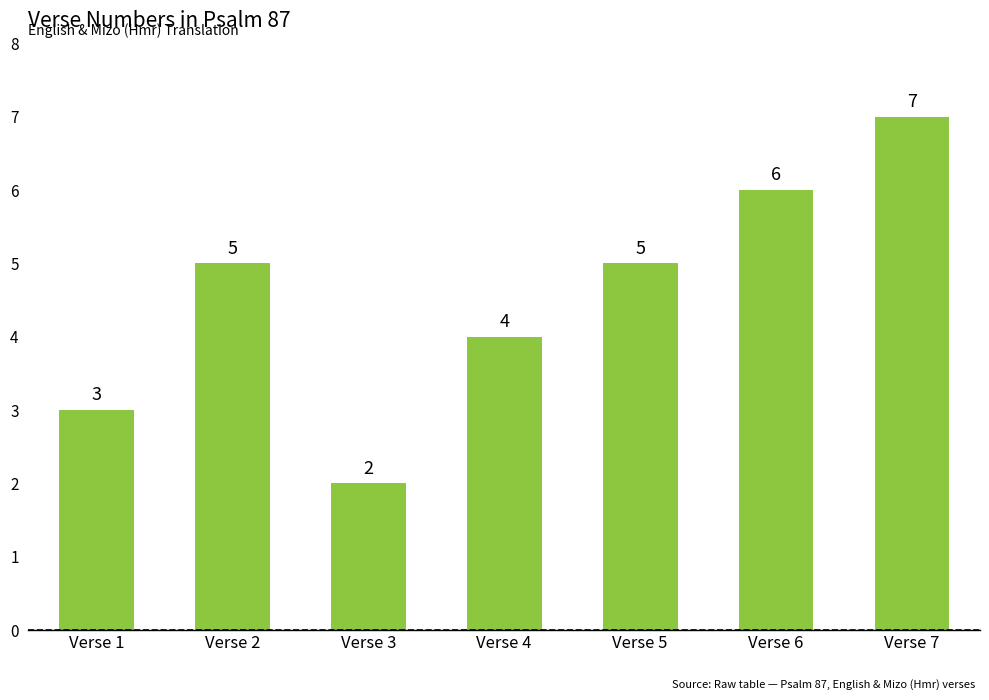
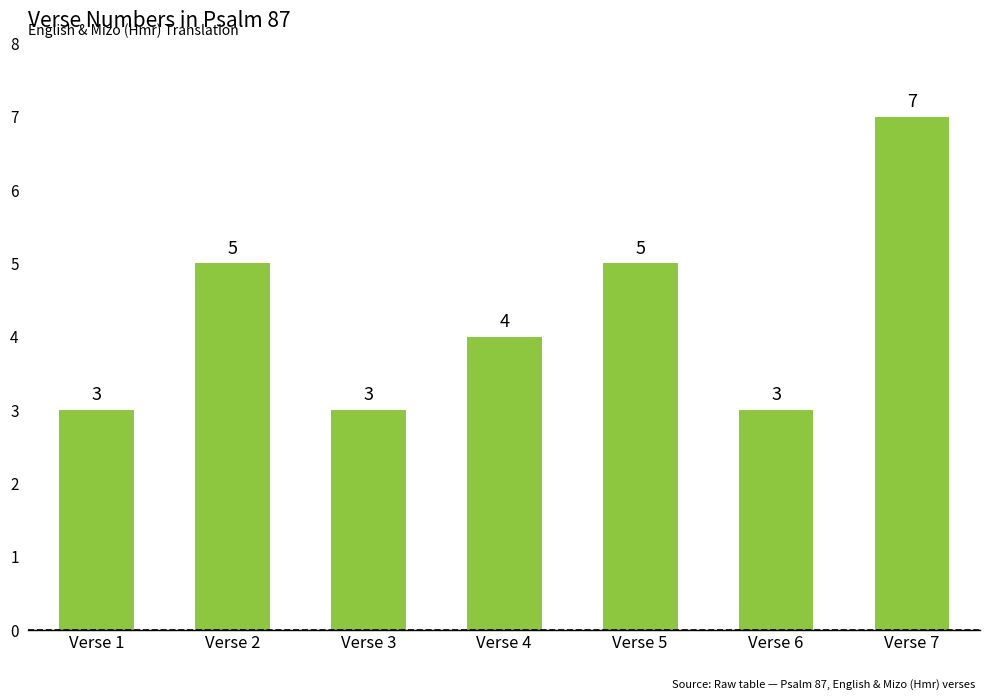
Verse 3: 2 -> 3
Verse 6: 6 -> 3
